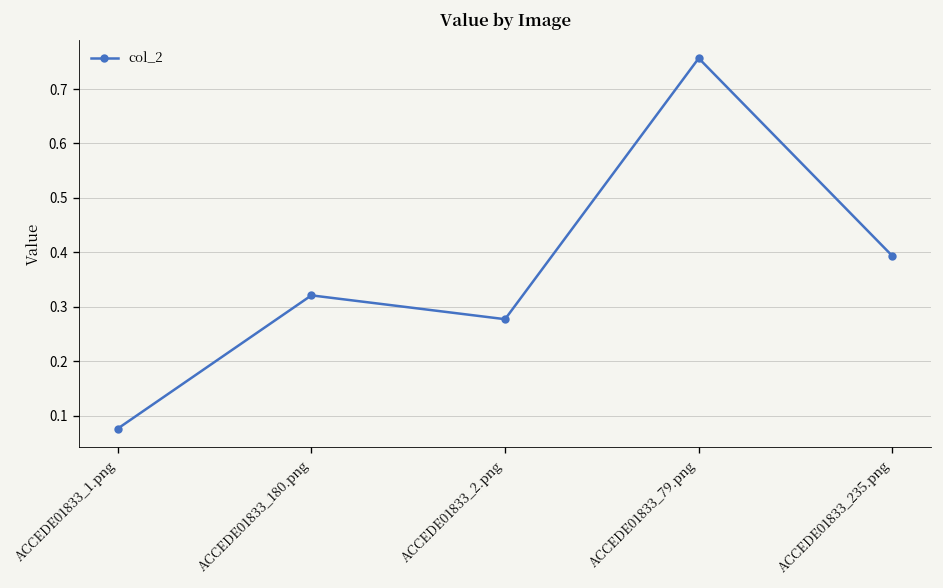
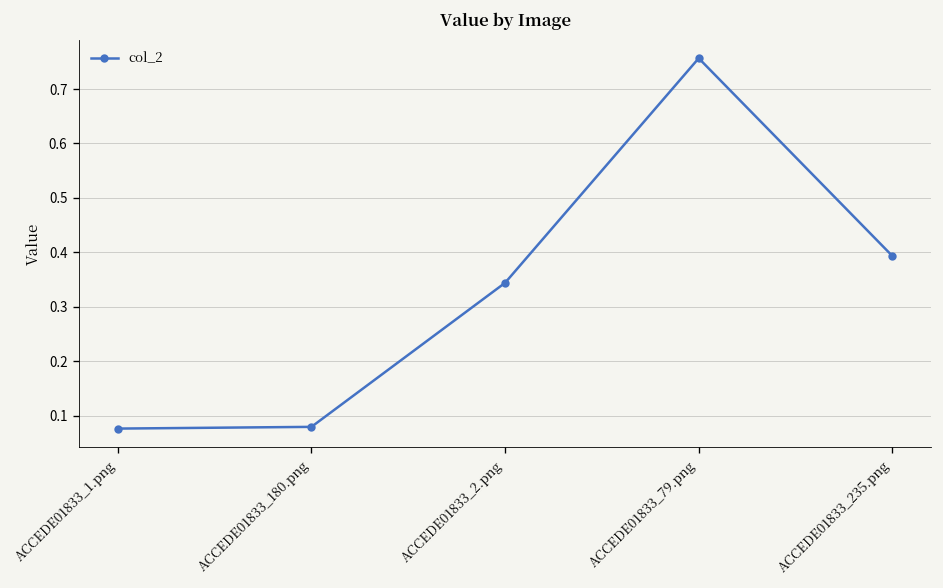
ACCEDE01833_180.png: 0.32 -> 0.08
ACCEDE01833_2.png: 0.28 -> 0.34
